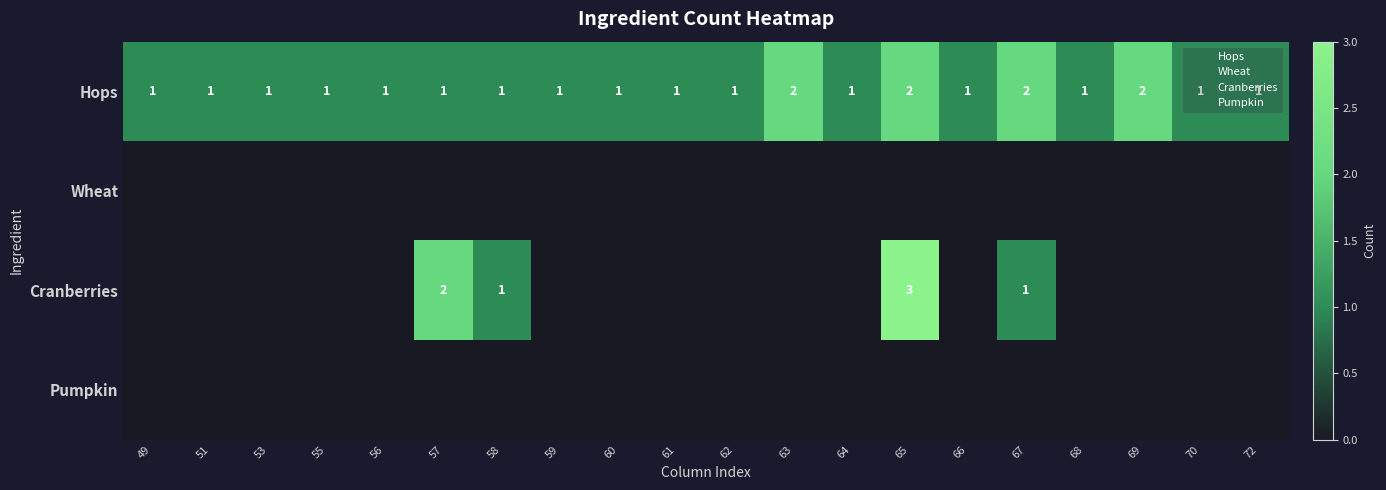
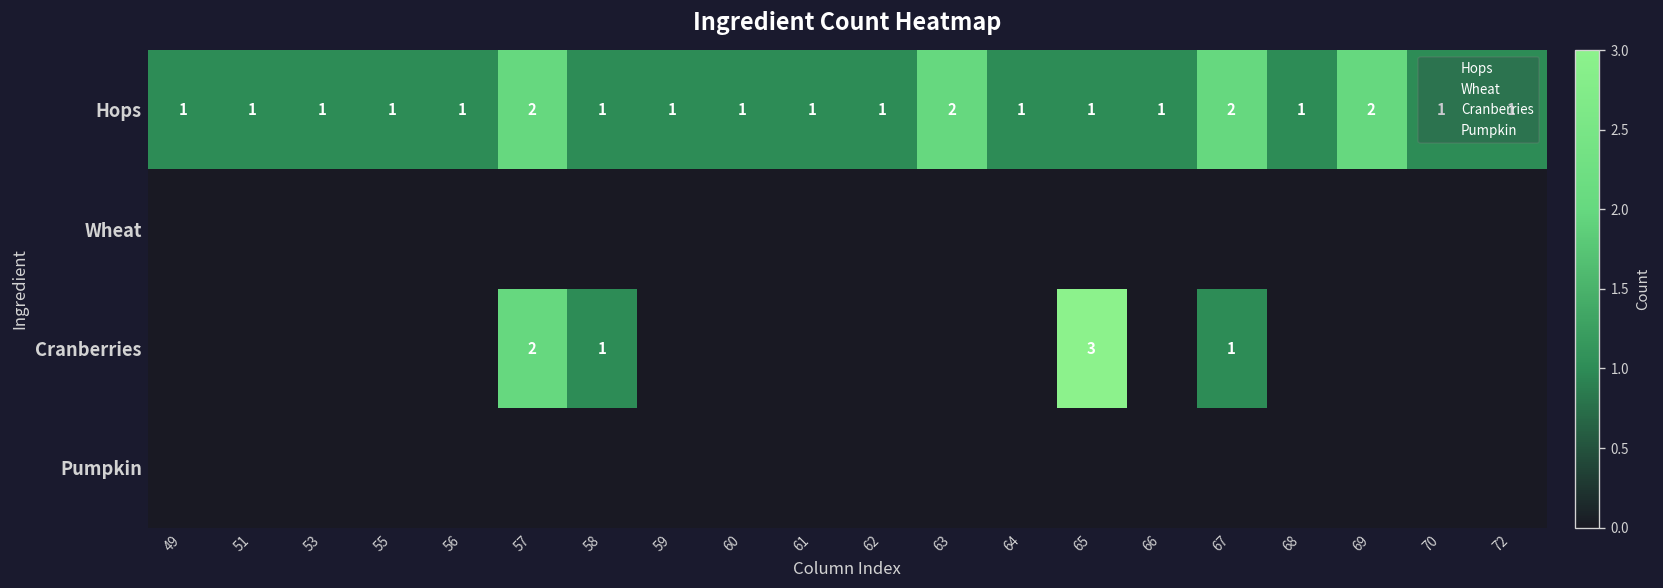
Hops, 57: 1 -> 2
Hops, 65: 2 -> 1
